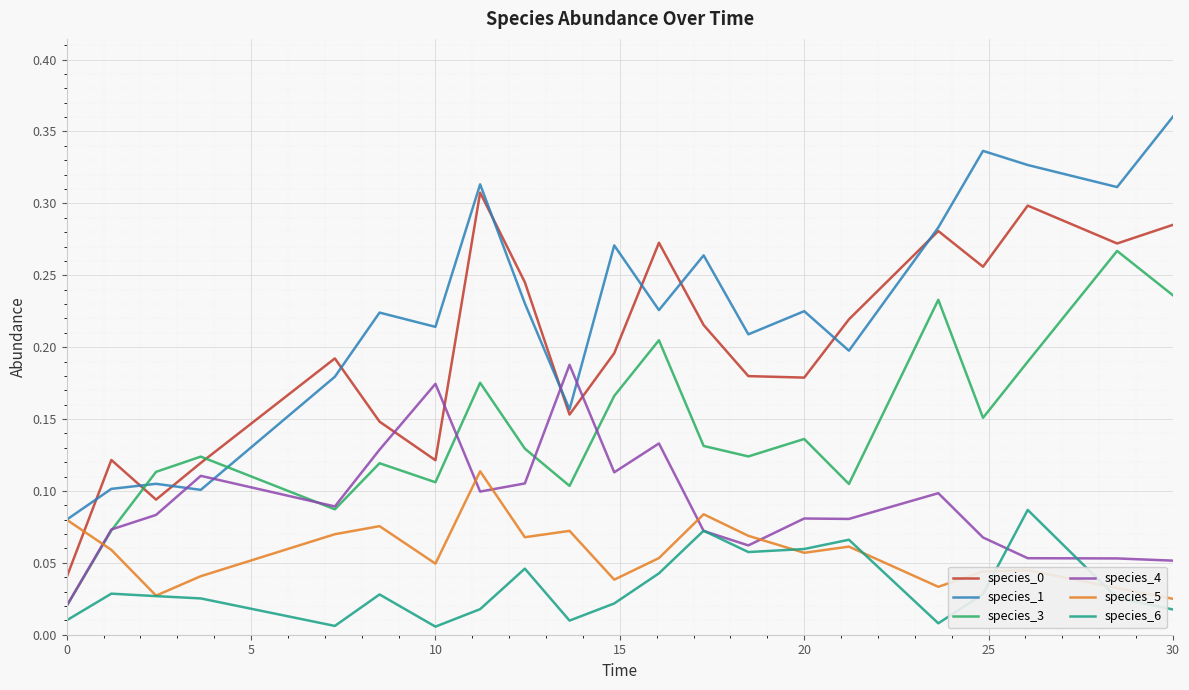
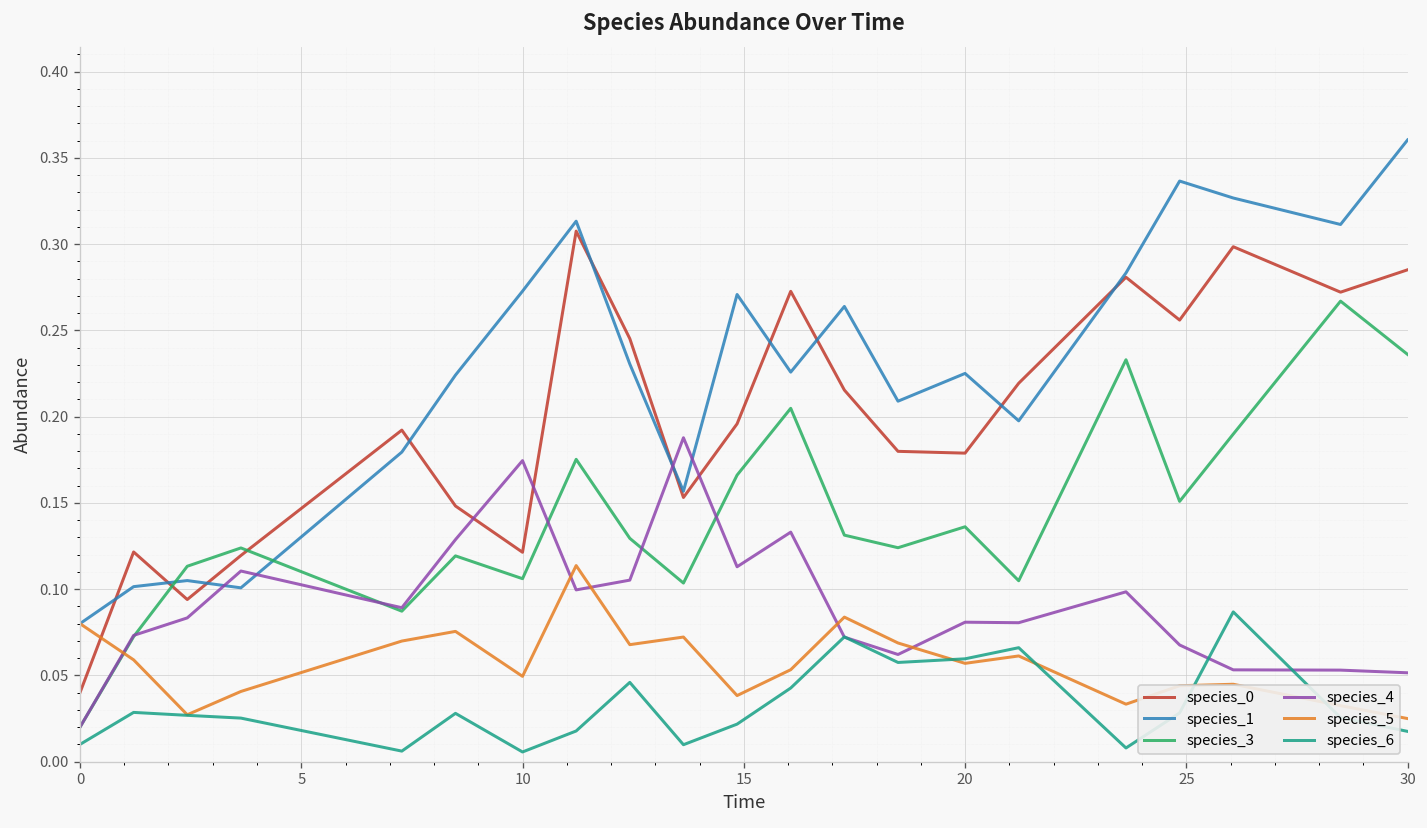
species_1, 10: 0.214 -> 0.273
